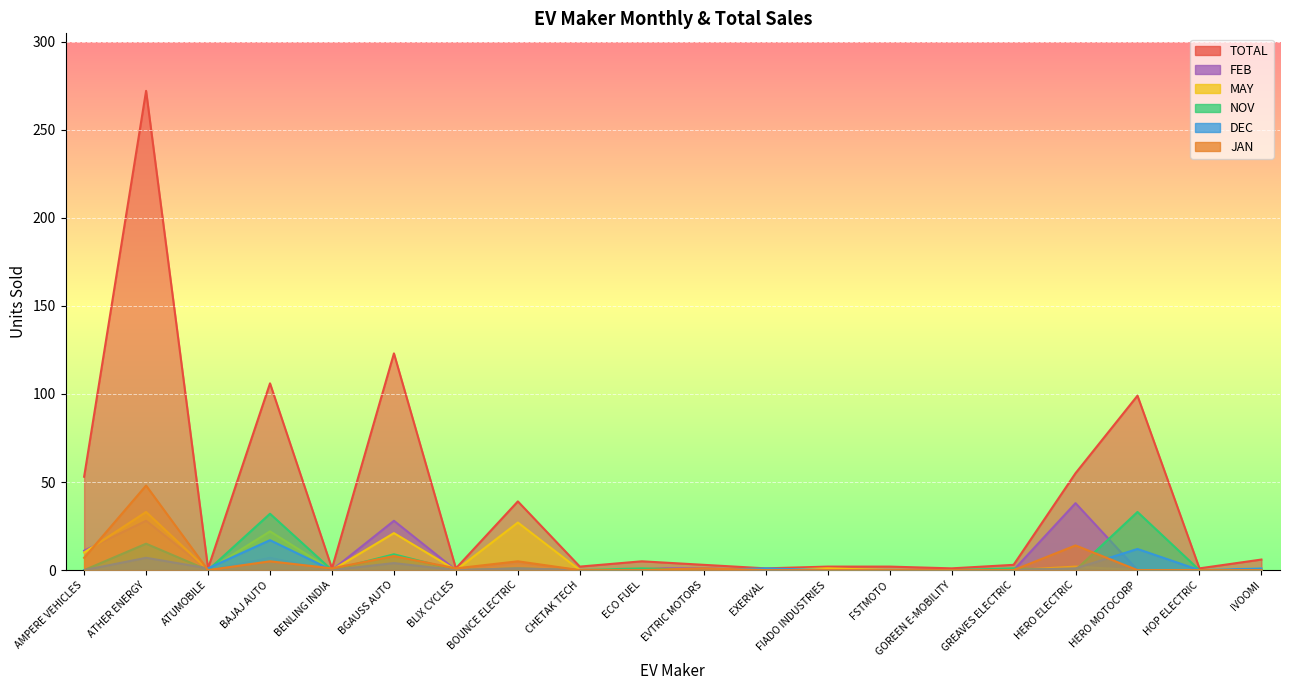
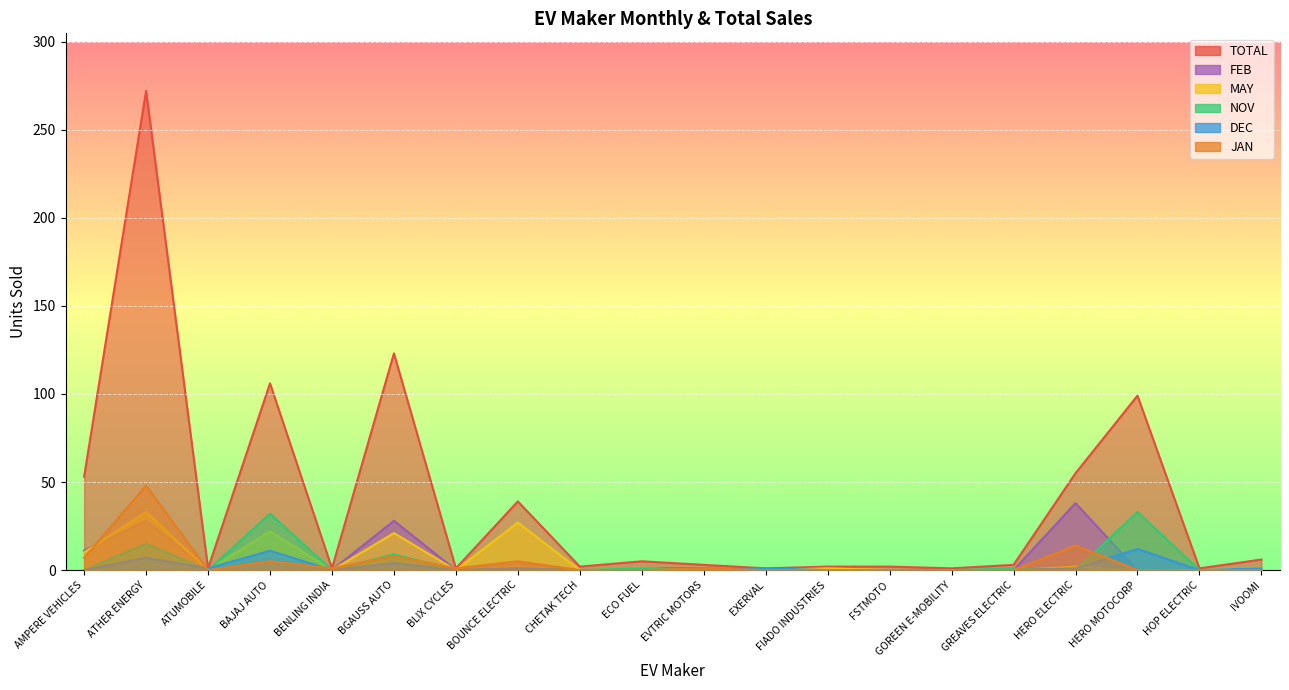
DEC, BAJAJ AUTO: 17 -> 11
